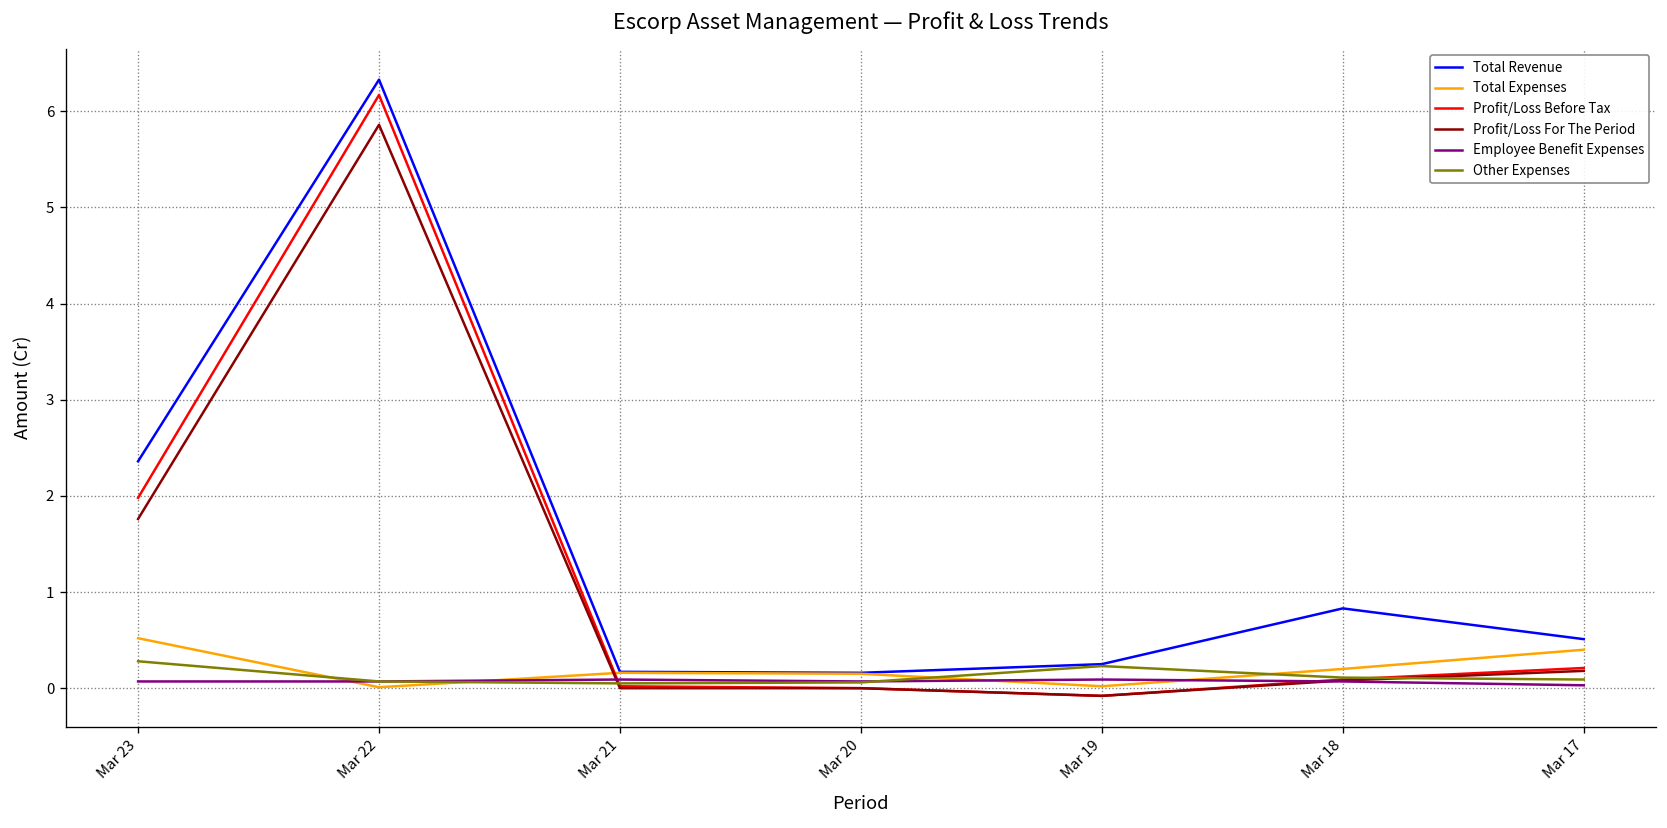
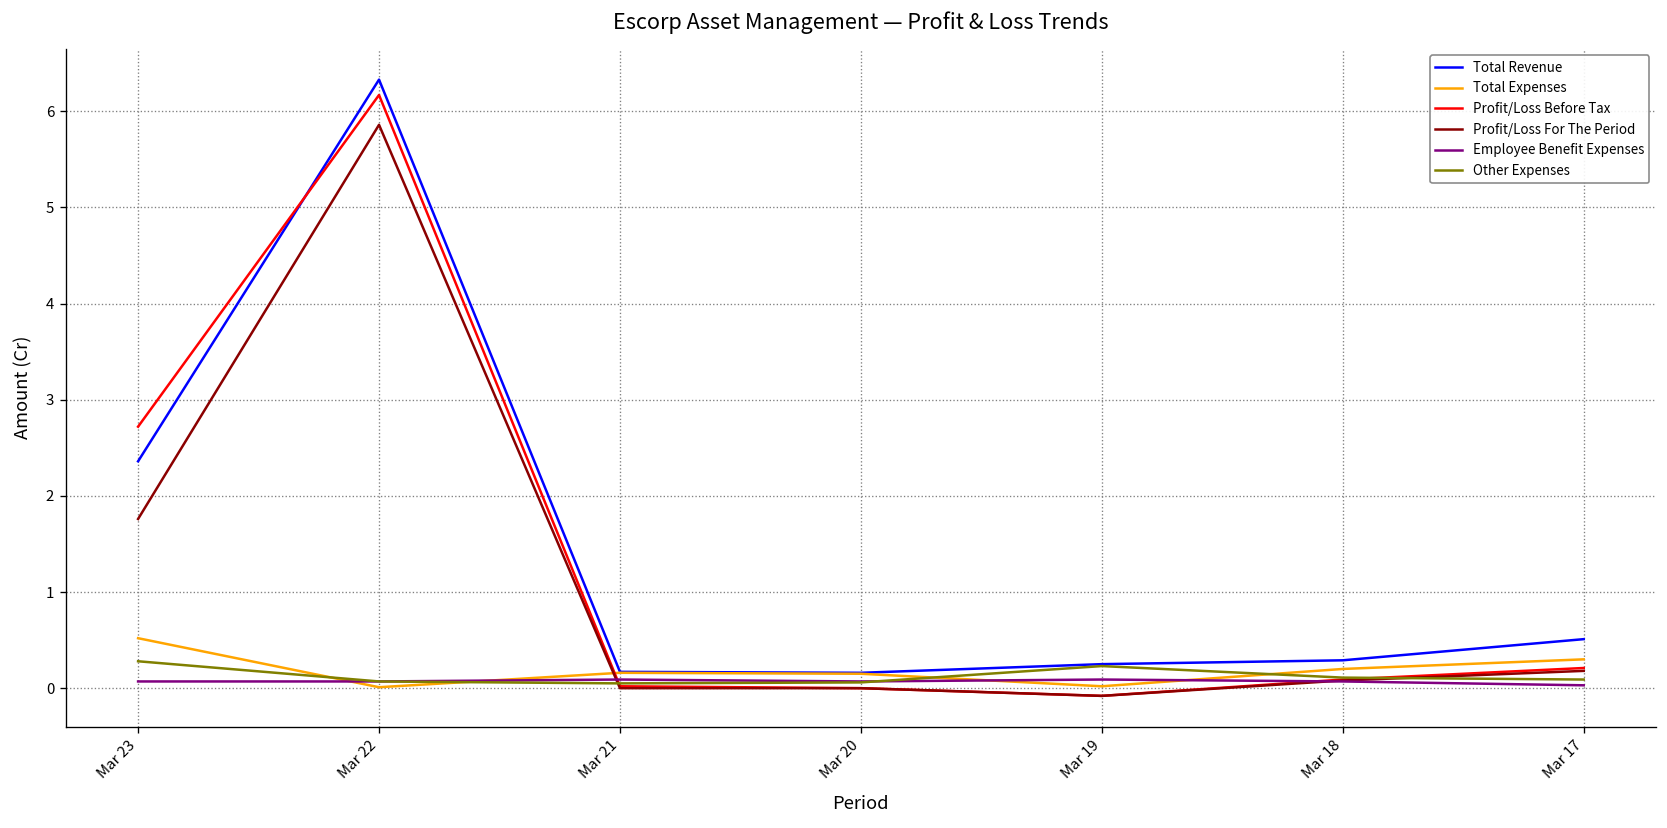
Profit/Loss Before Tax, Mar 23: 2.0 -> 2.7
Total Revenue, Mar 18: 0.8 -> 0.3
Total Expenses, Mar 17: 0.4 -> 0.3
